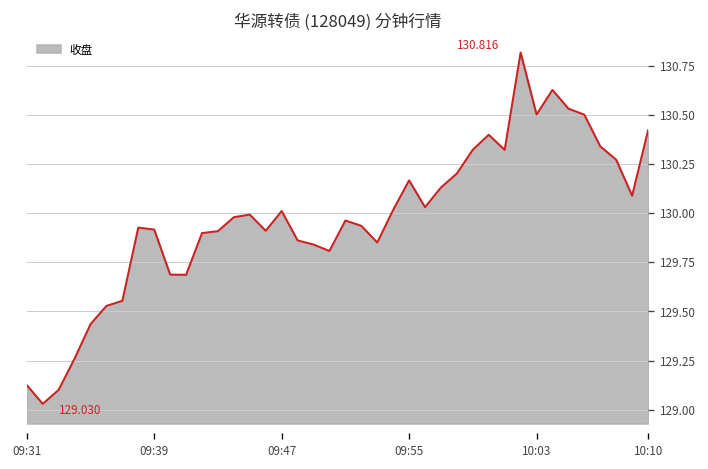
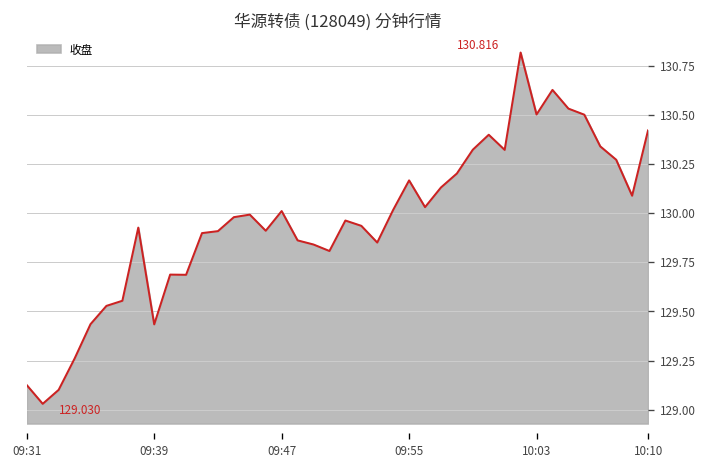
09:39: 129.92 -> 129.43
